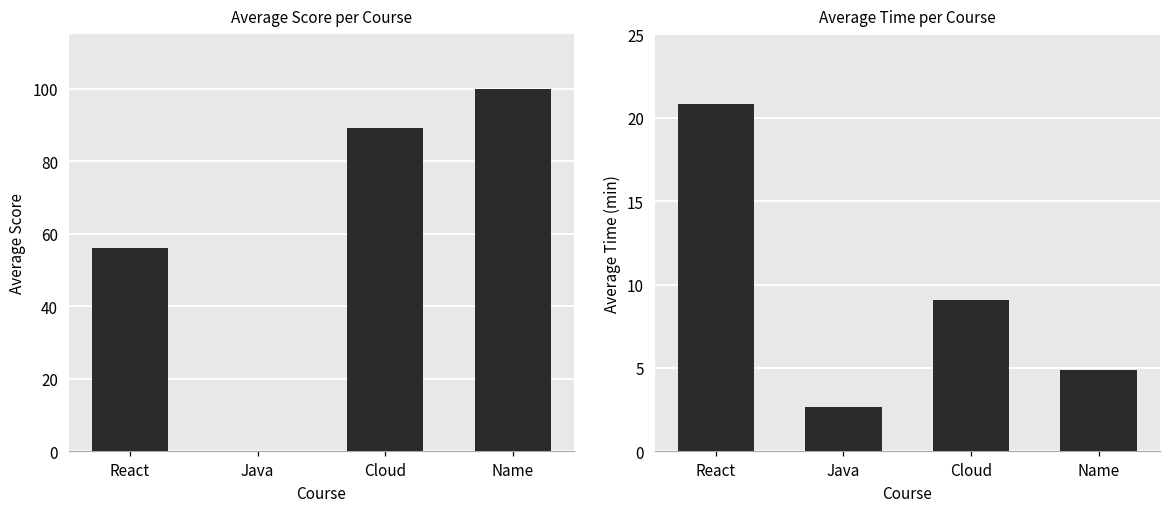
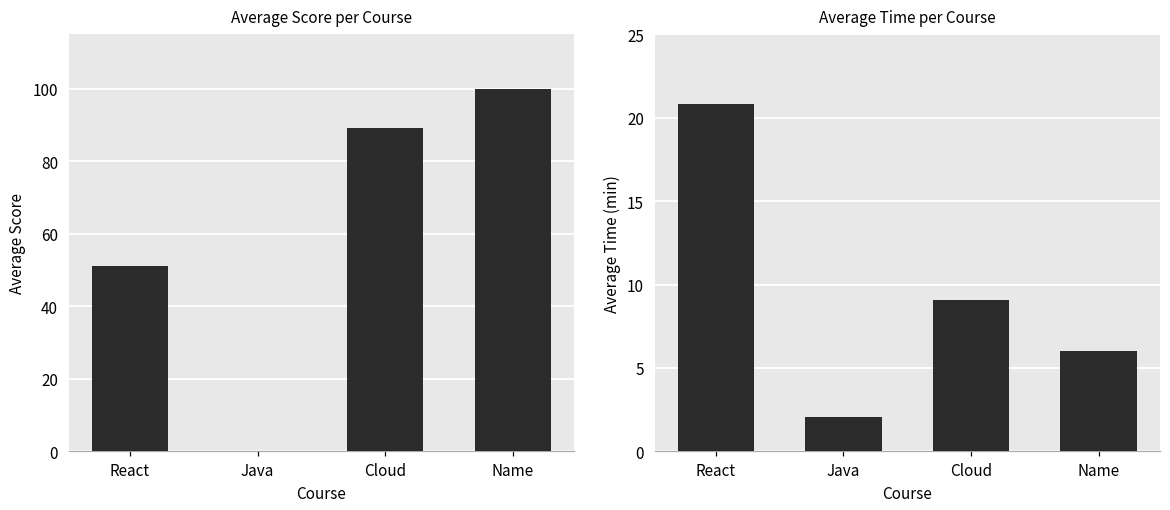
Average Score per Course, React: 56 -> 51
Average Time per Course, Java: 2.7 -> 2.1
Average Time per Course, Name: 4.9 -> 6.0
